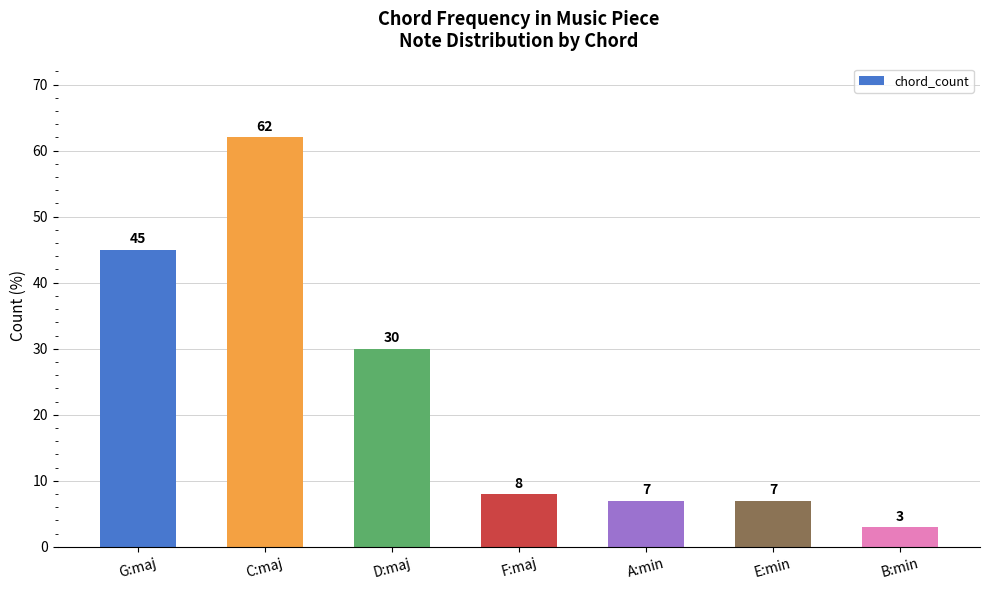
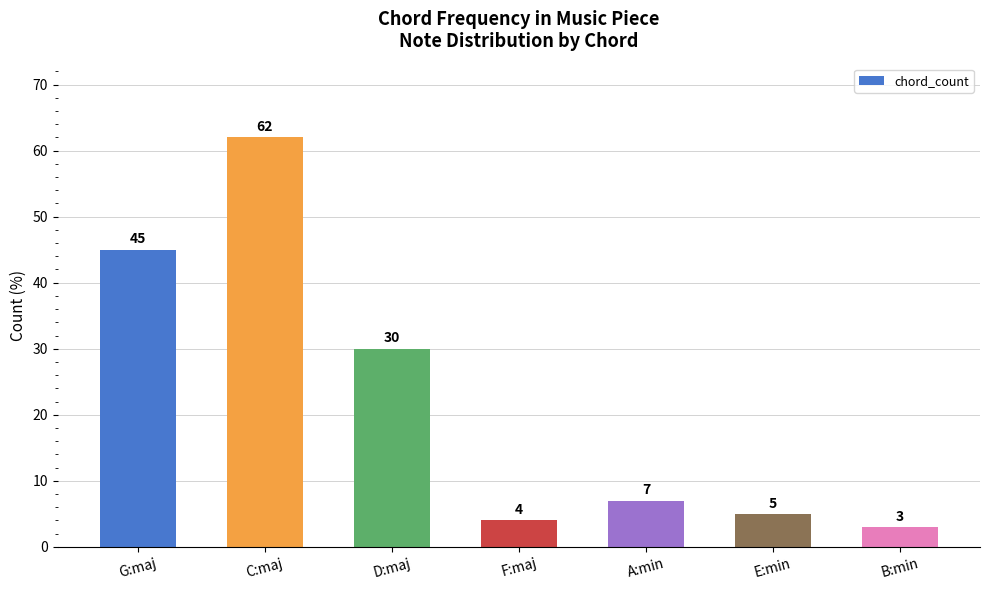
F:maj: 8 -> 4
E:min: 7 -> 5
